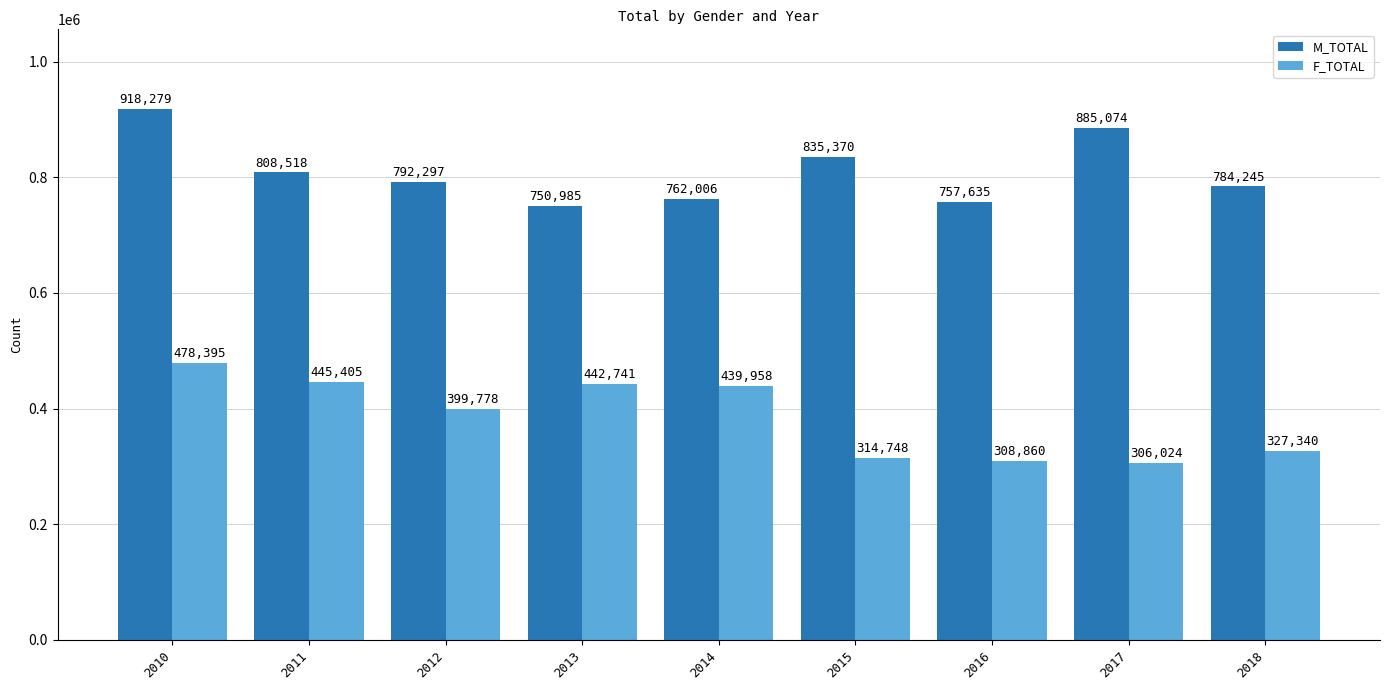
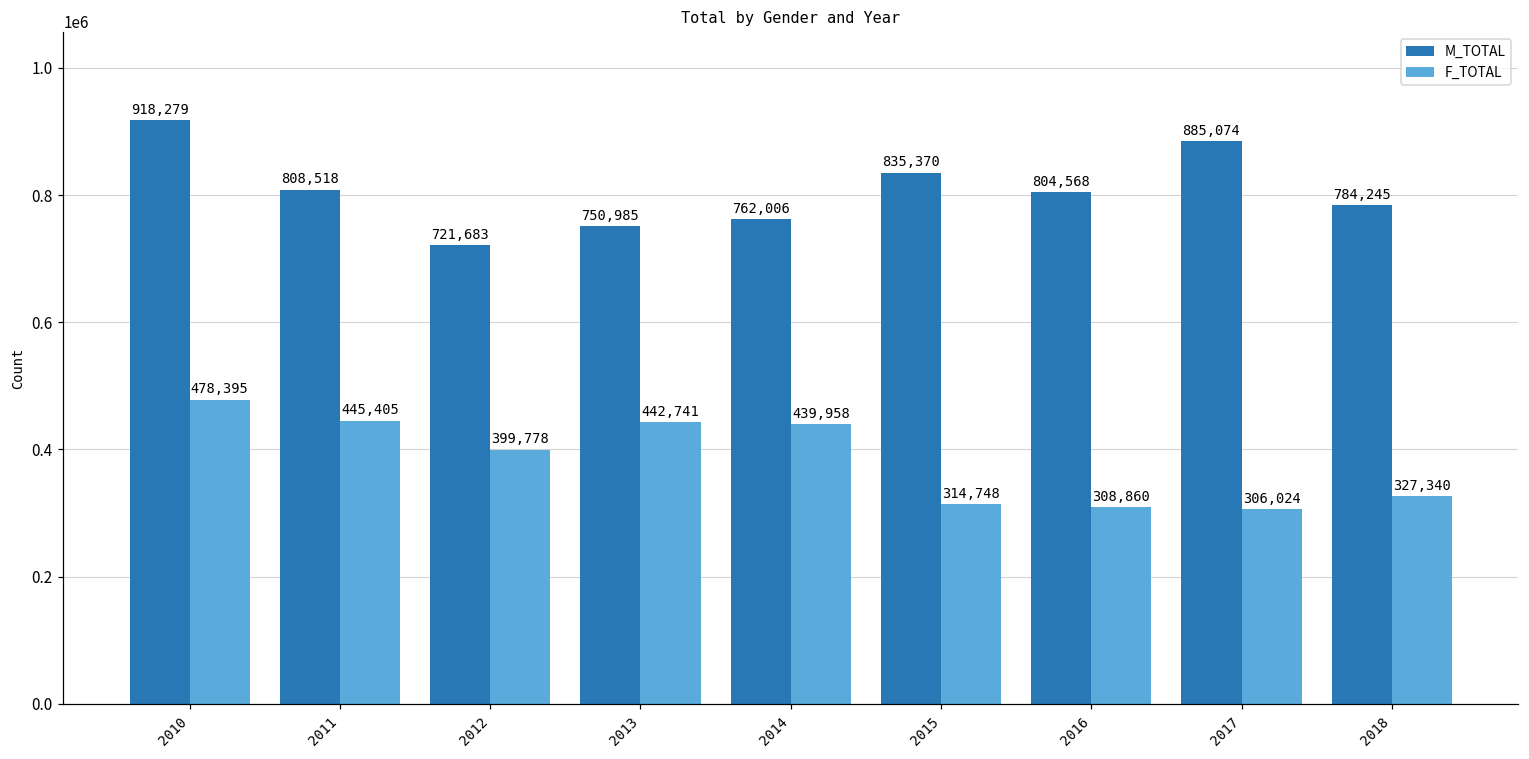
M_TOTAL, 2012: 792,297 -> 721,683
M_TOTAL, 2016: 757,635 -> 804,568
